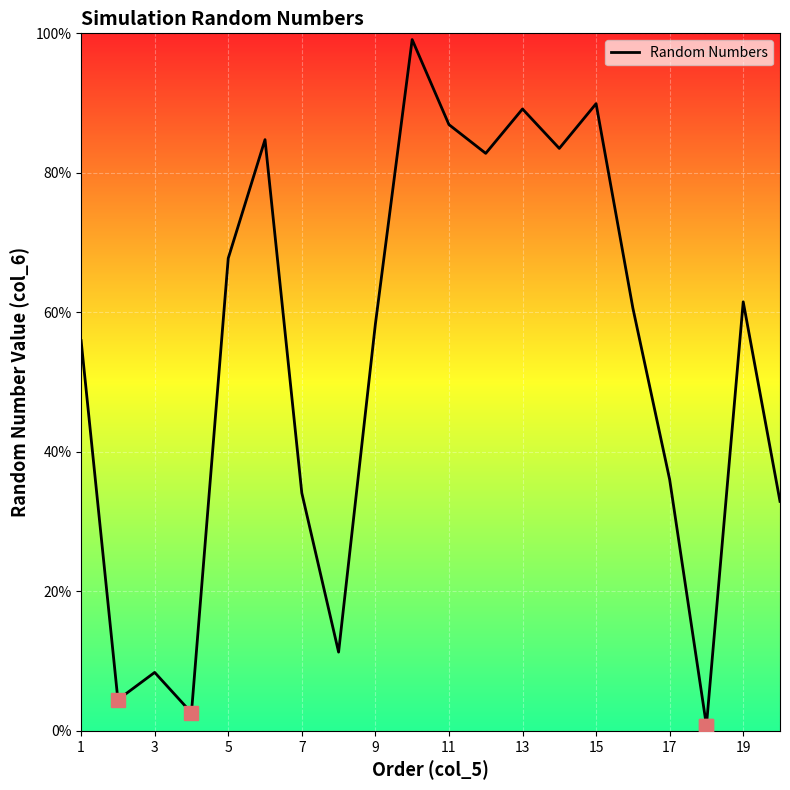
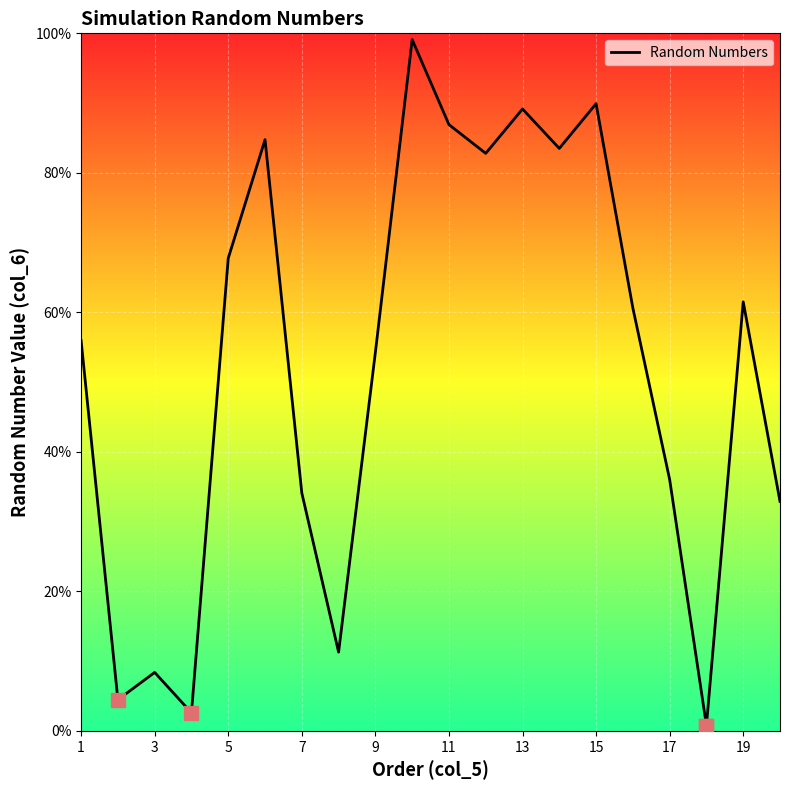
Random Numbers, 9: 58% -> 54%
